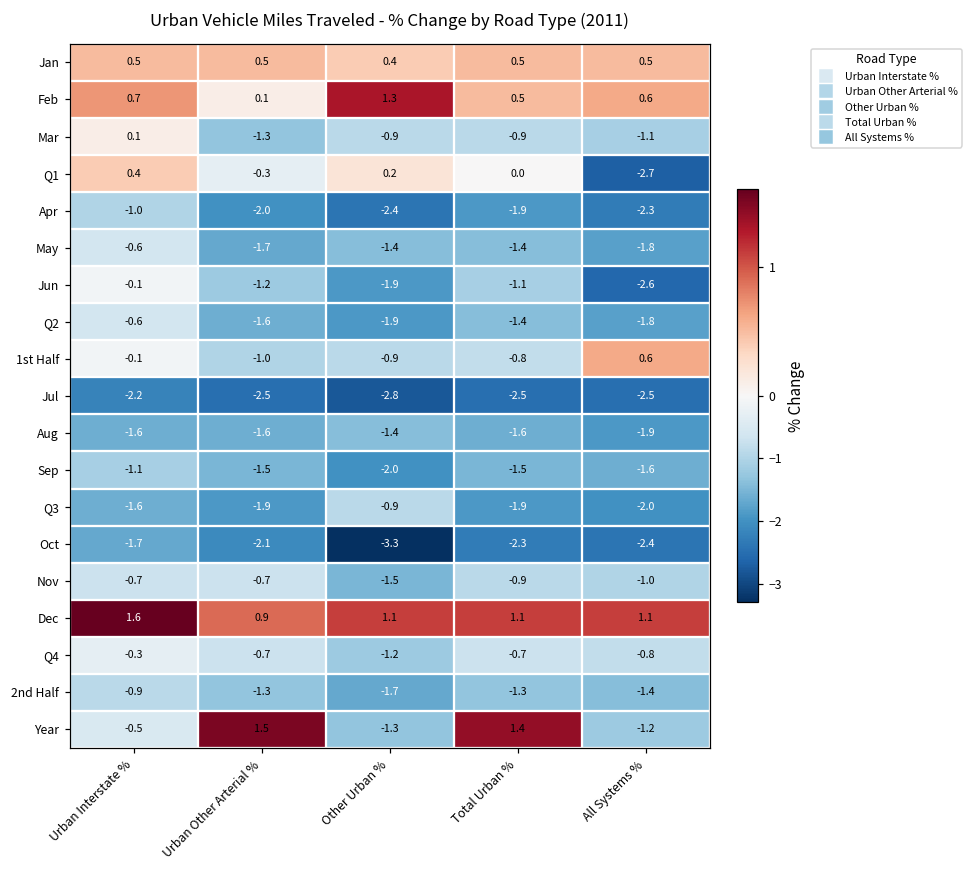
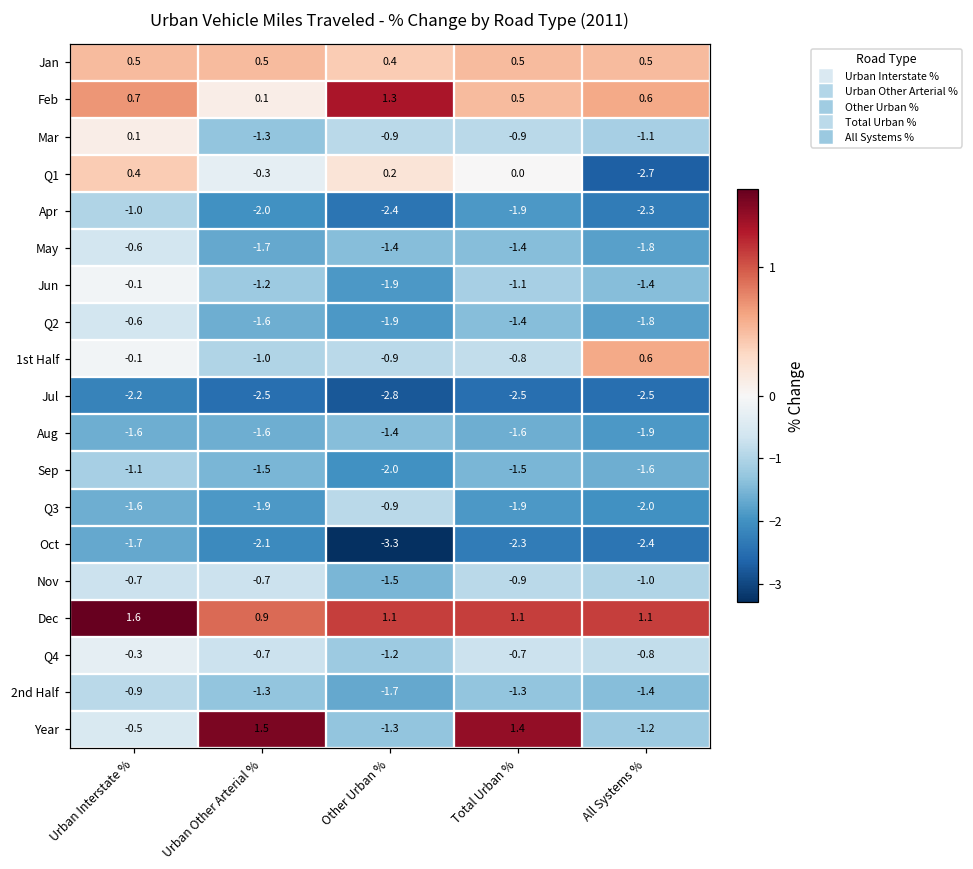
Jun, All Systems %: -2.6 -> -1.4
